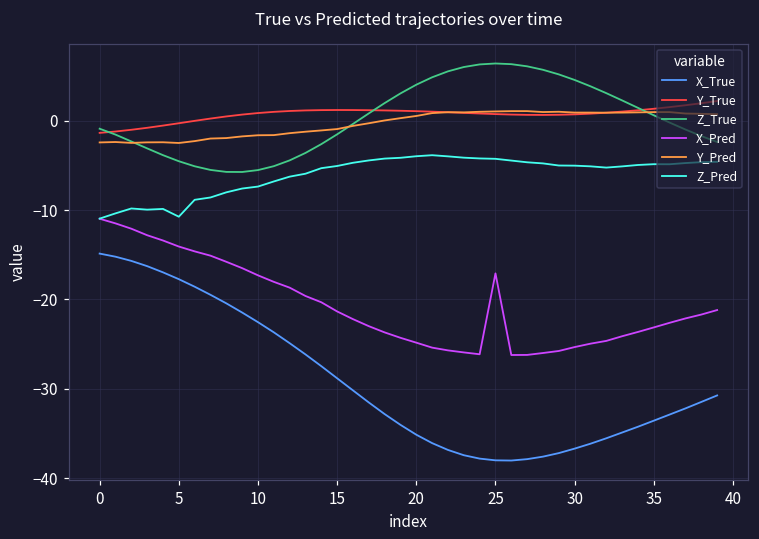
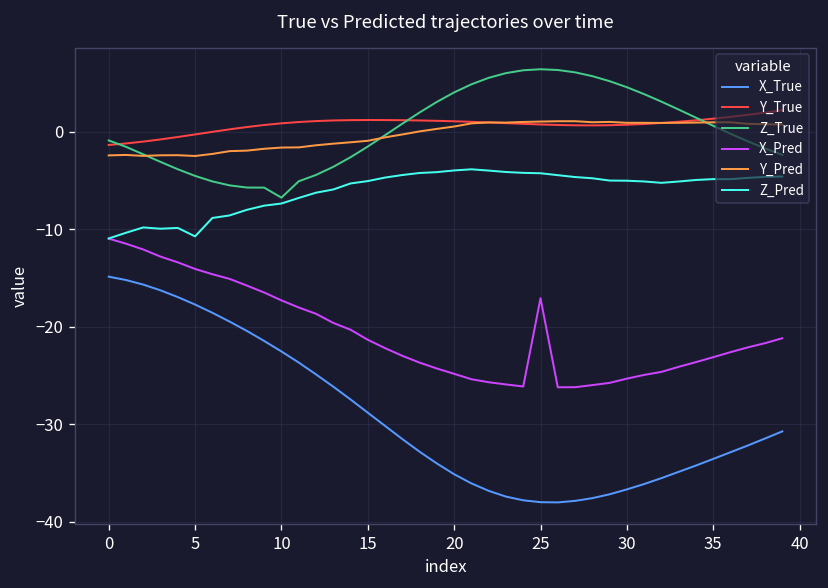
Z_True, 10: -6 -> -7
